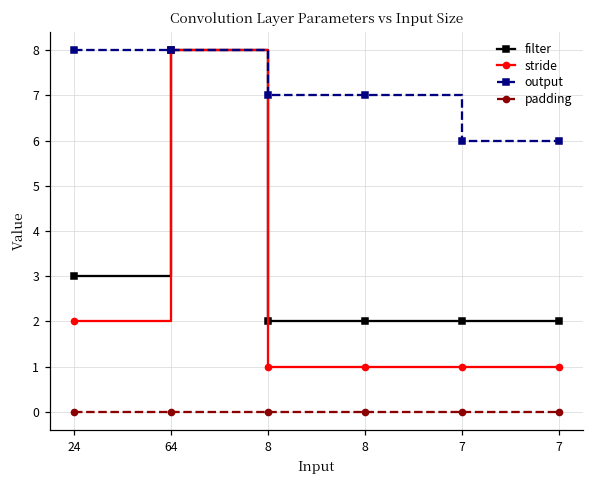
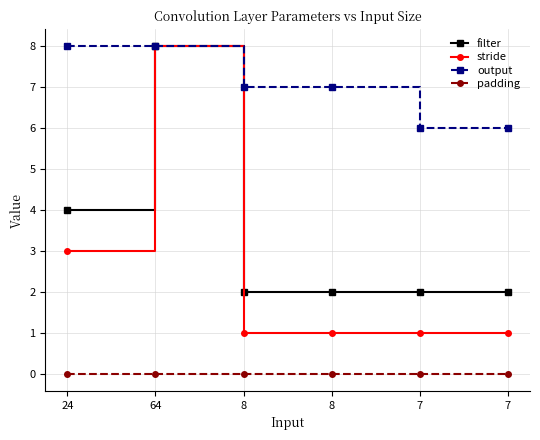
filter, 24: 3 -> 4
stride, 24: 2 -> 3
